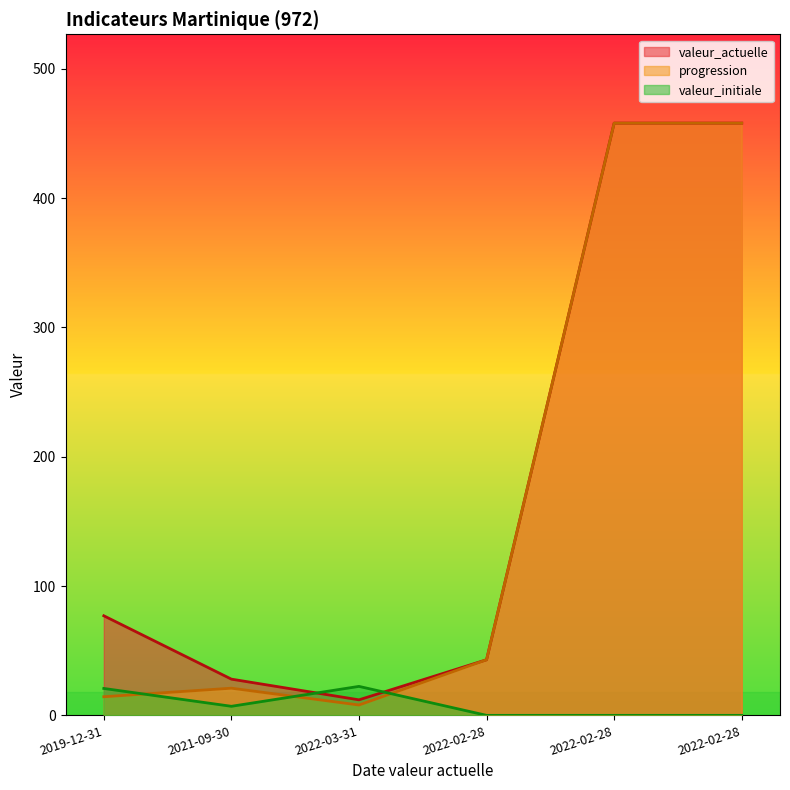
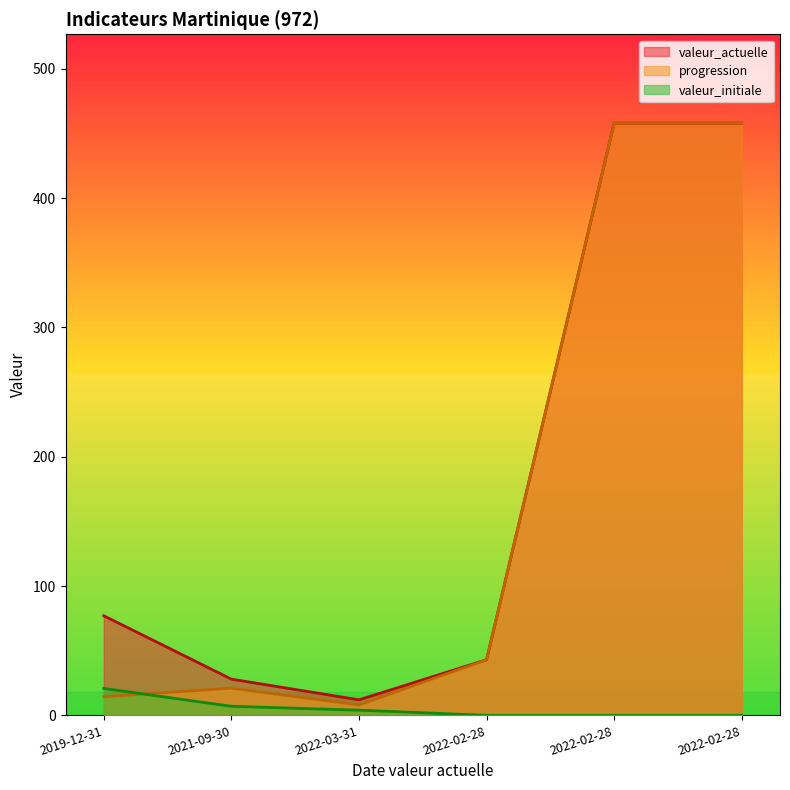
valeur_initiale, 2022-03-31: 22 -> 4
